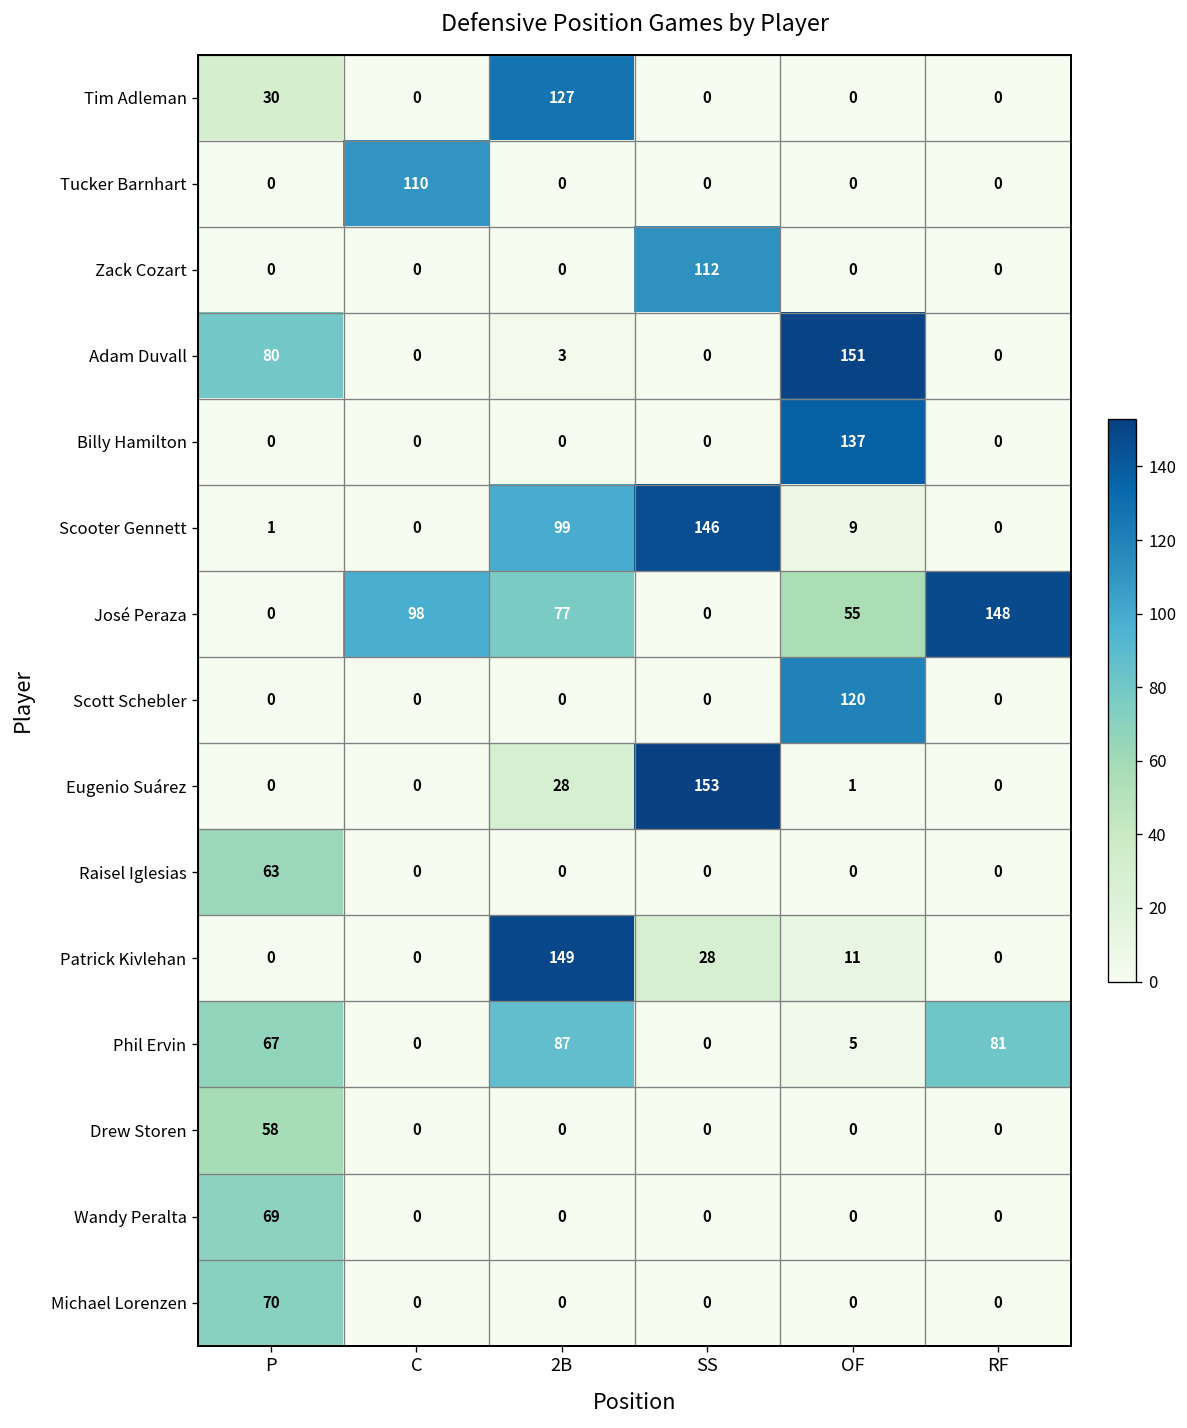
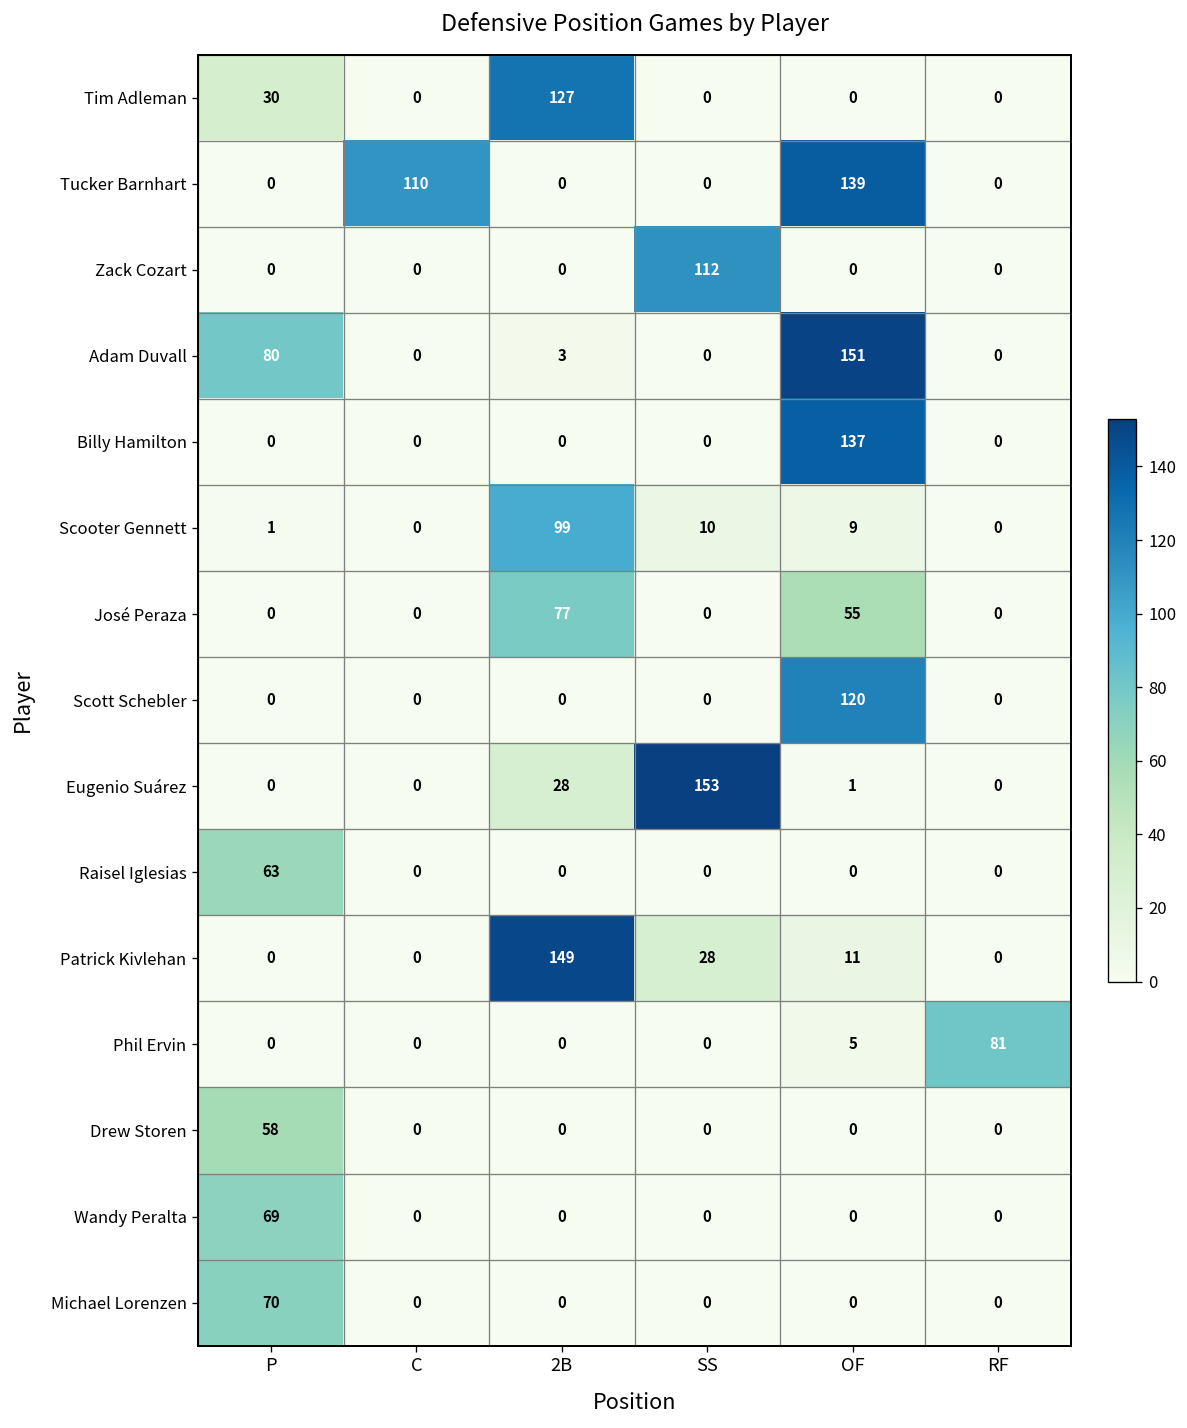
Tucker Barnhart, OF: 0 -> 139
Scooter Gennett, SS: 146 -> 10
José Peraza, C: 98 -> 0
José Peraza, RF: 148 -> 0
Phil Ervin, P: 67 -> 0
Phil Ervin, 2B: 87 -> 0
